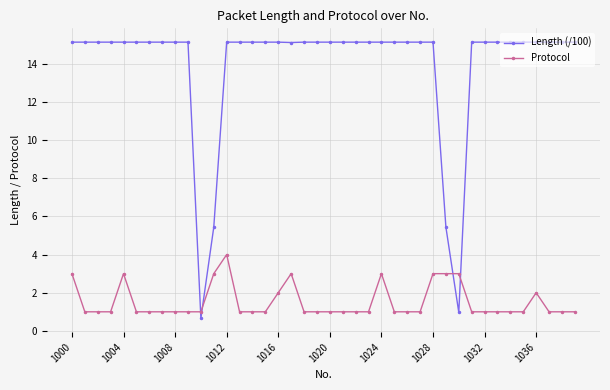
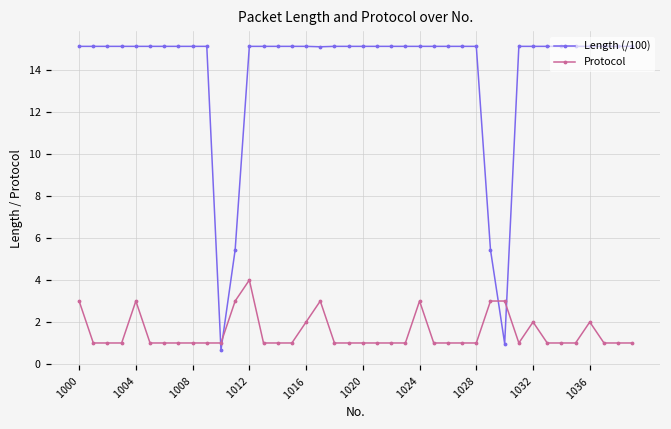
Protocol, 1028: 3 -> 1
Protocol, 1032: 1 -> 2
